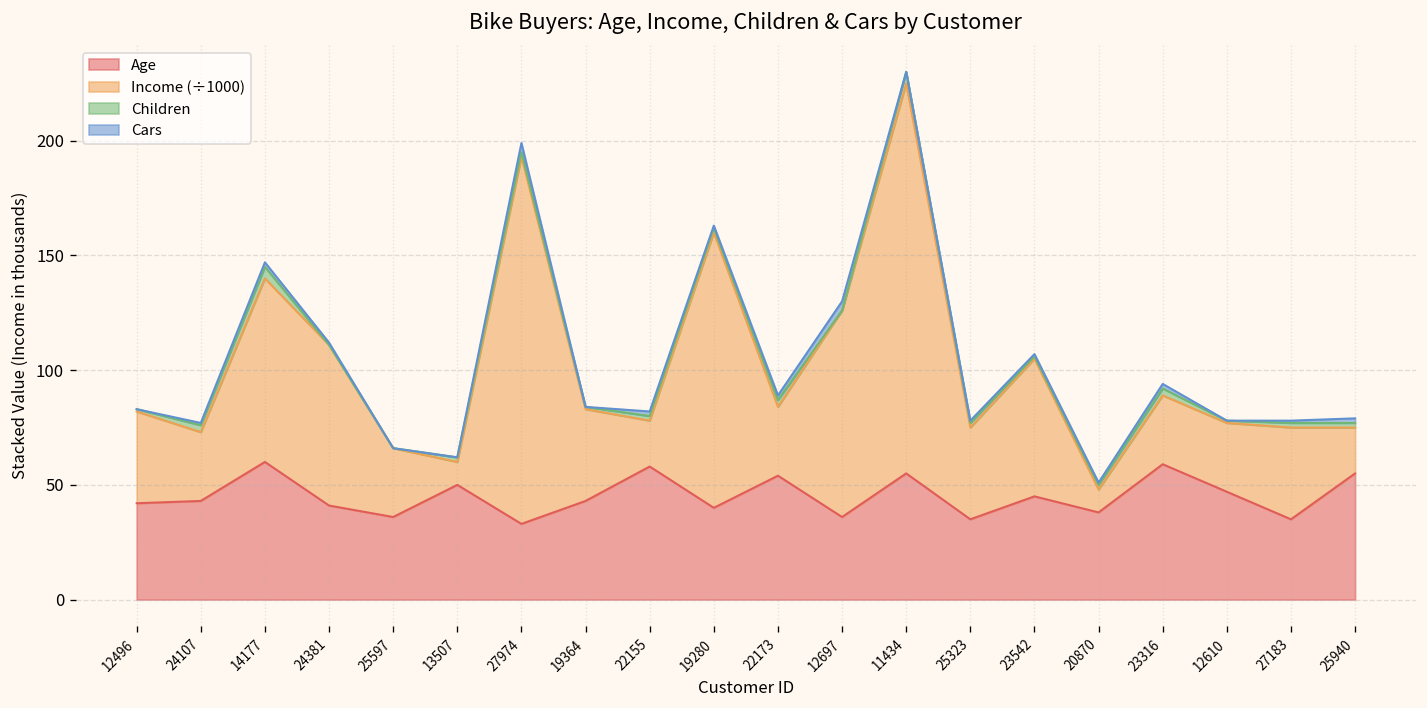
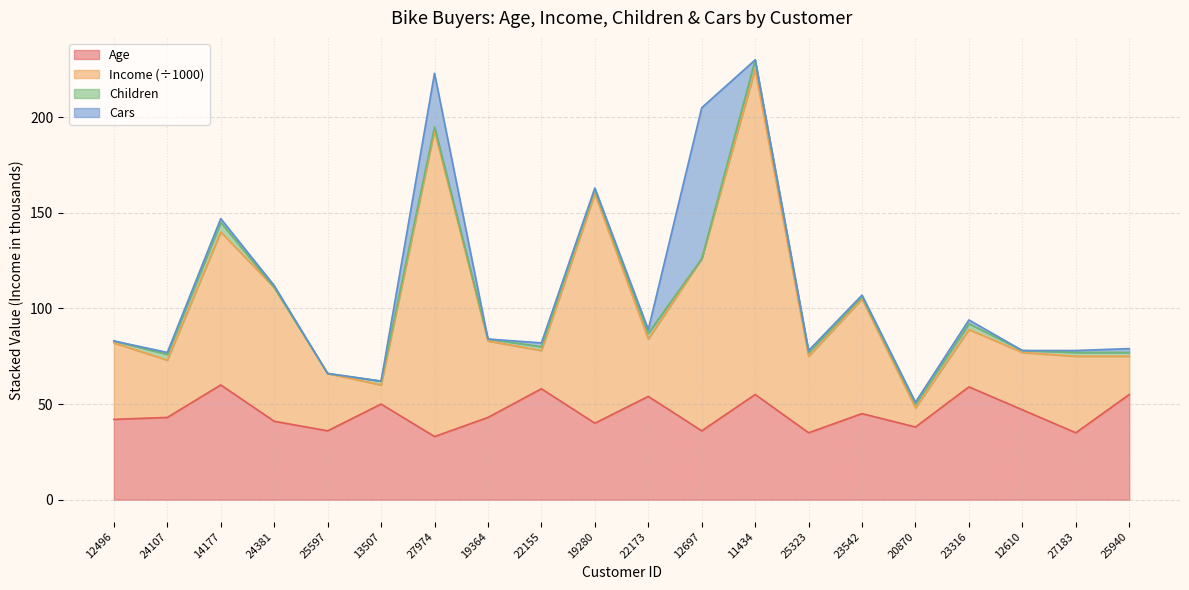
Cars, 27974: 4 -> 28
Cars, 12697: 4 -> 79
